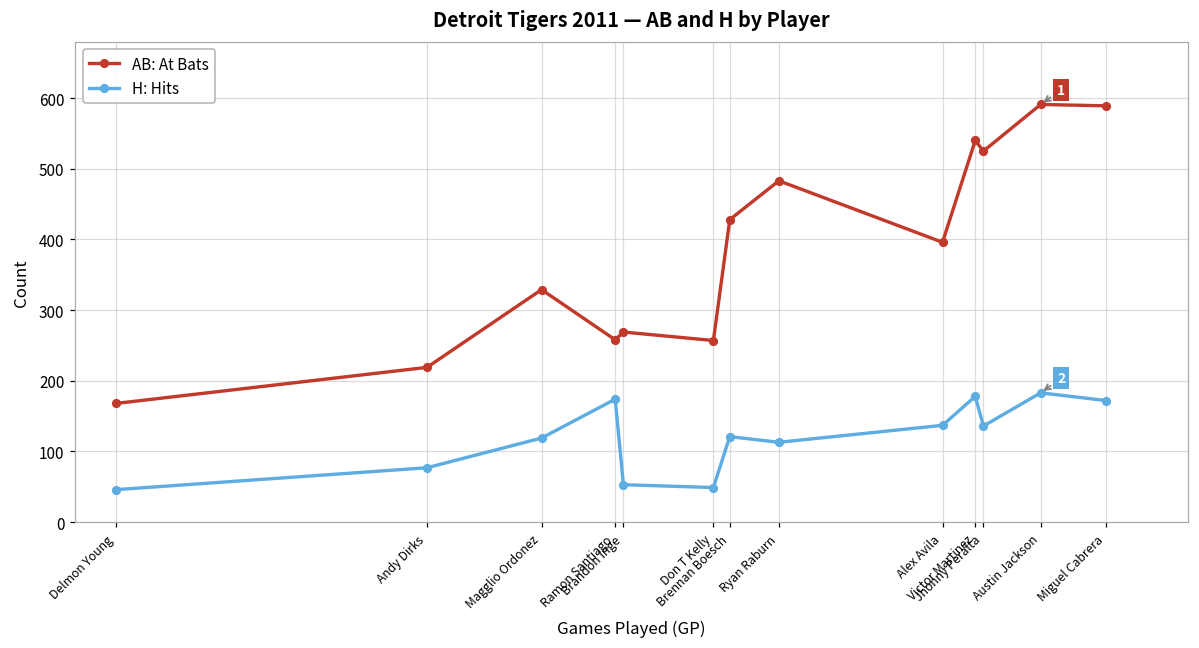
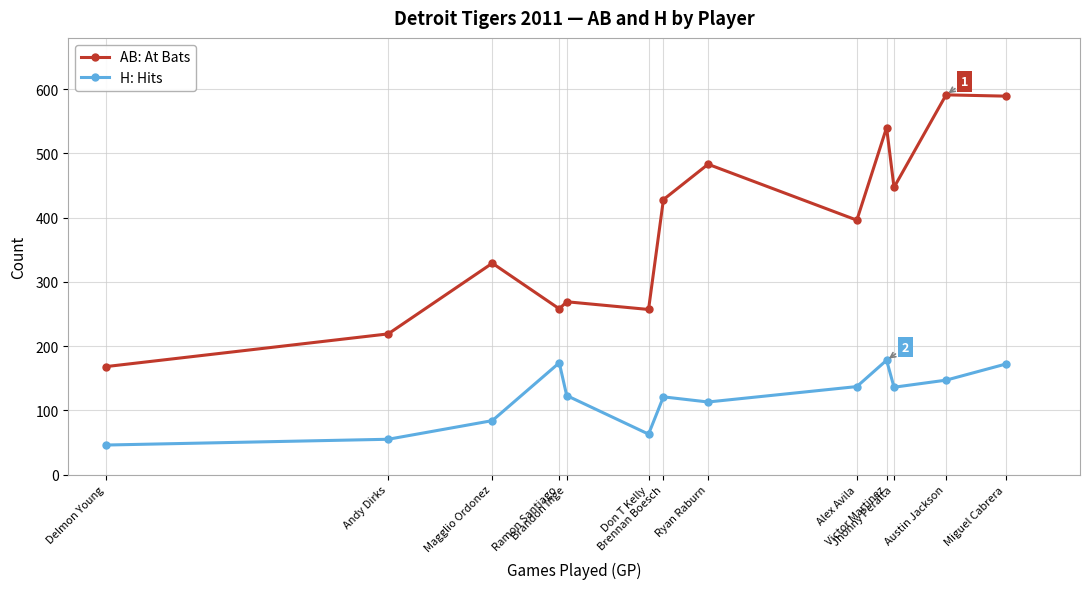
H: Hits, Andy Dirks: 80 -> 60
H: Hits, Magglio Ordonez: 120 -> 80
H: Hits, Brandon Inge: 50 -> 120
H: Hits, Don T Kelly: 50 -> 60
AB: At Bats, Jhonny Peralta: 530 -> 450
H: Hits, Austin Jackson: 180 -> 150
